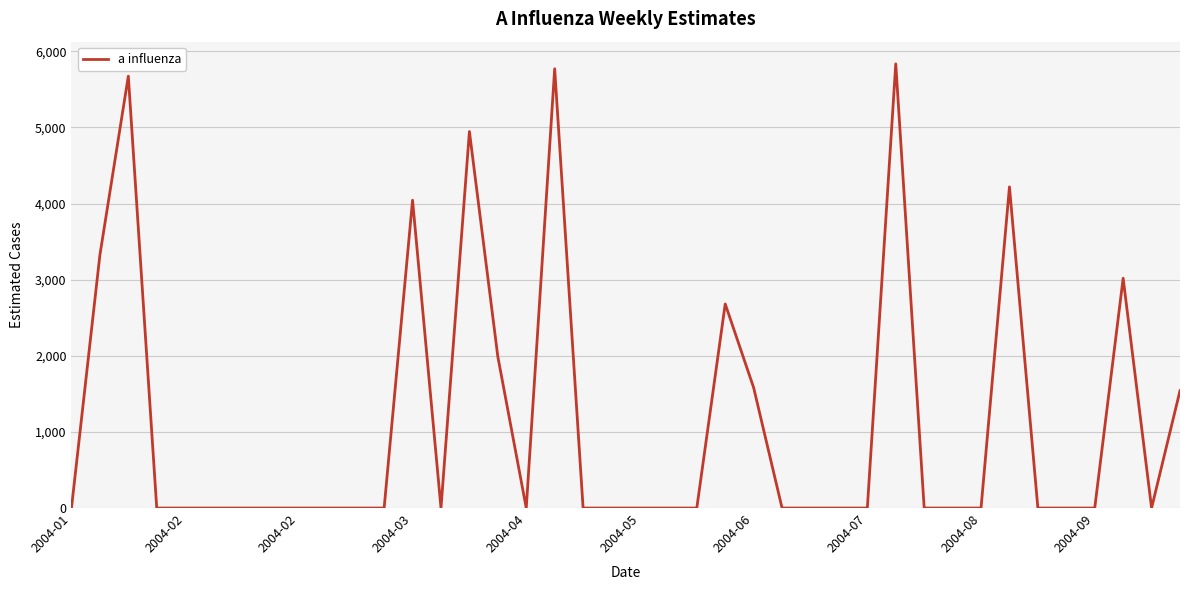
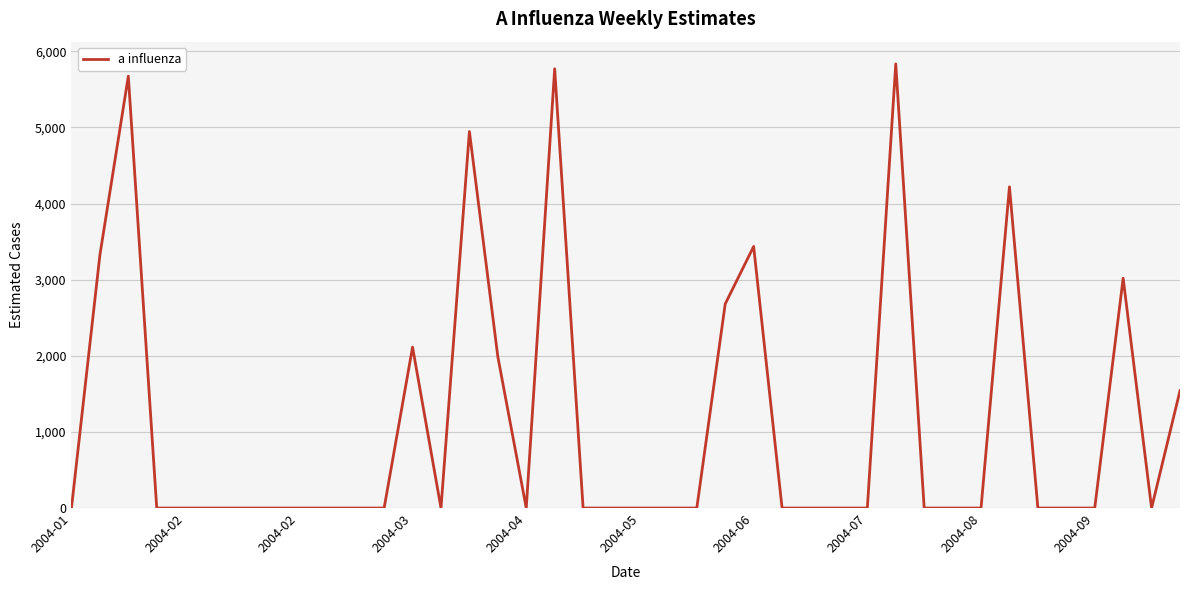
2004-03: 4,000 -> 2,100
2004-06: 1,600 -> 3,400
